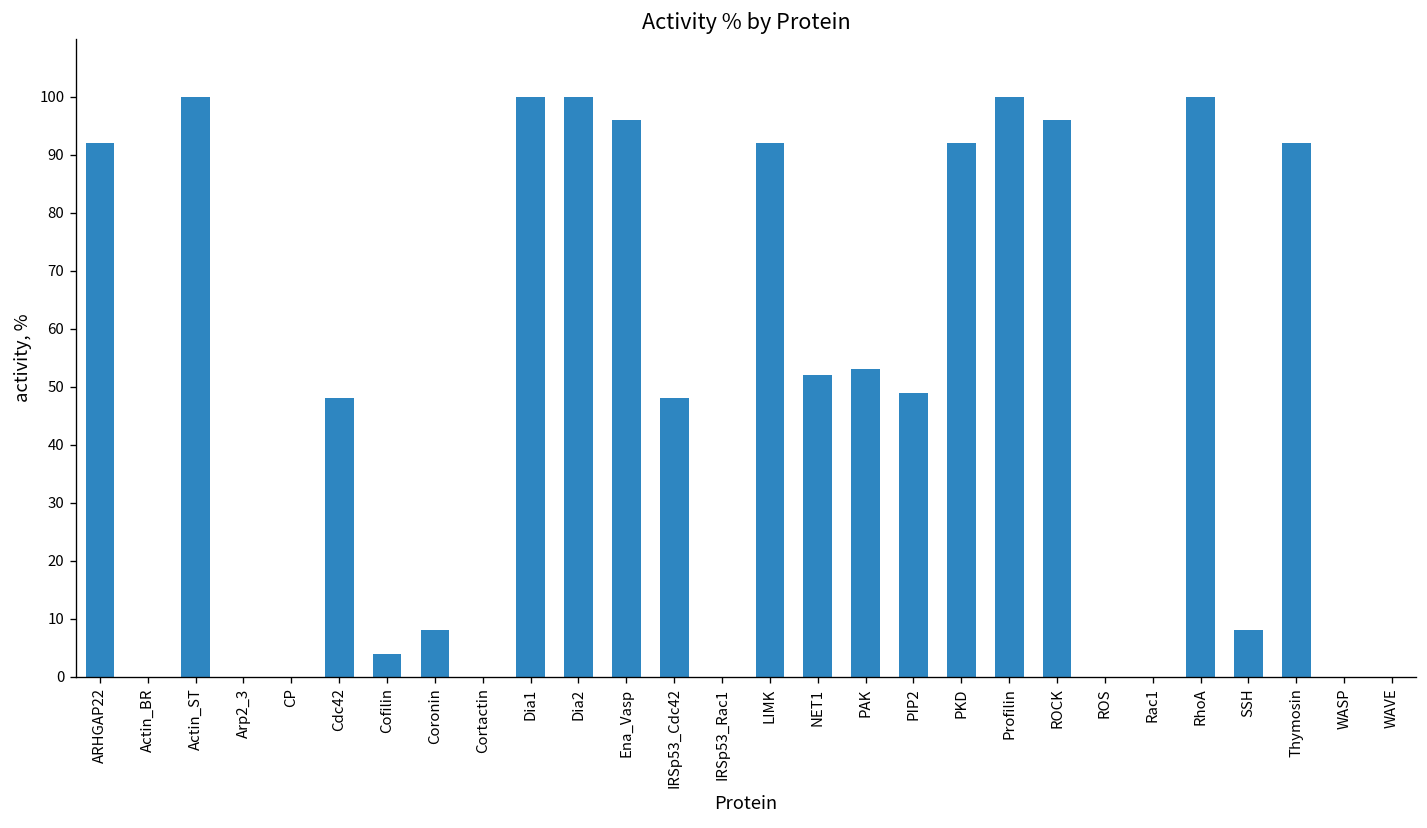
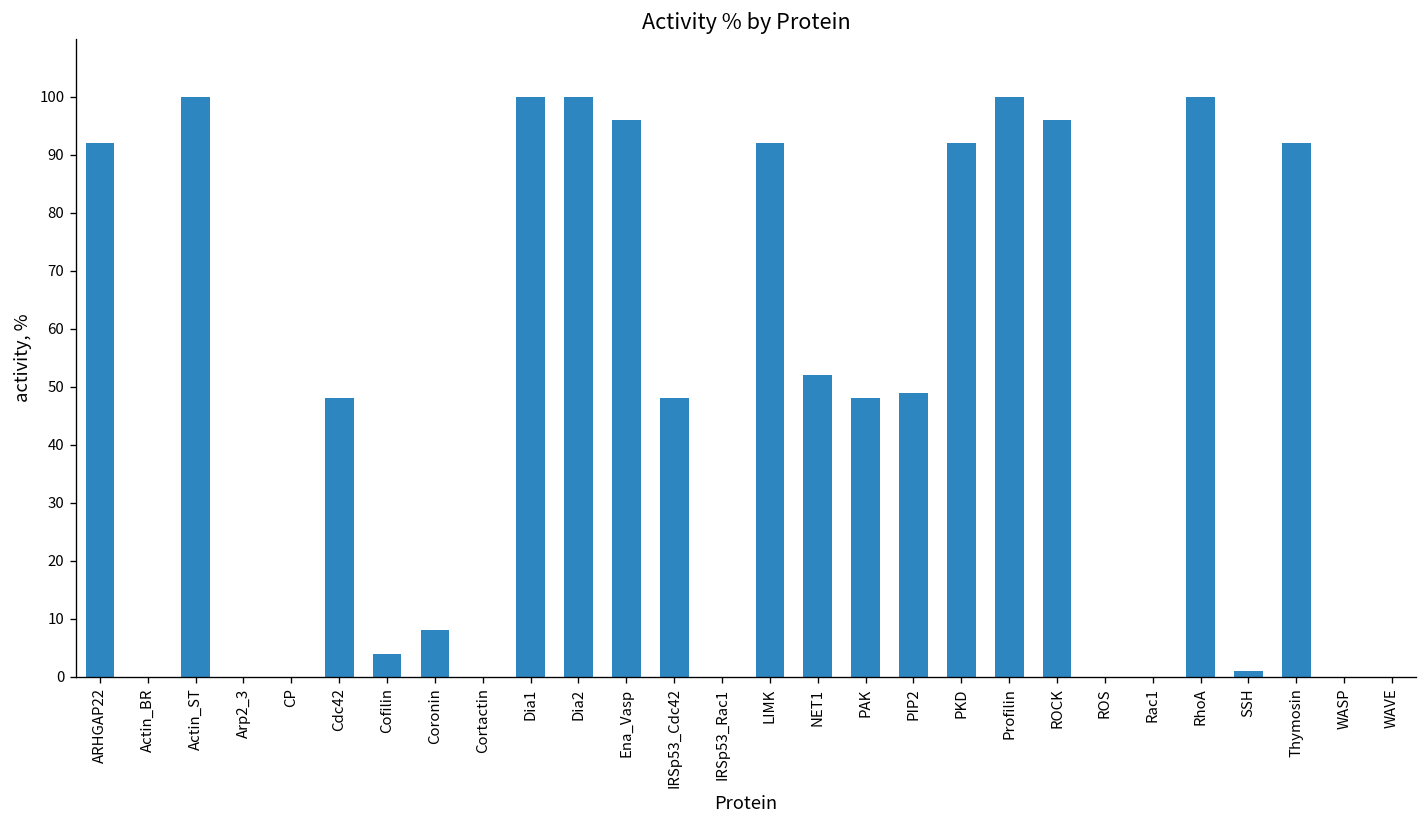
PAK: 53 -> 48
SSH: 8 -> 1
